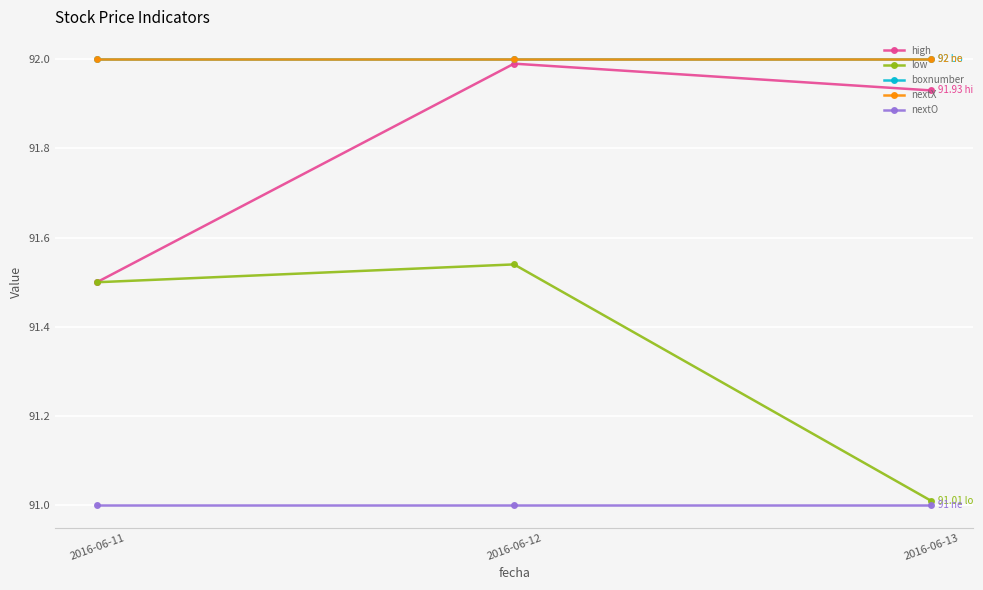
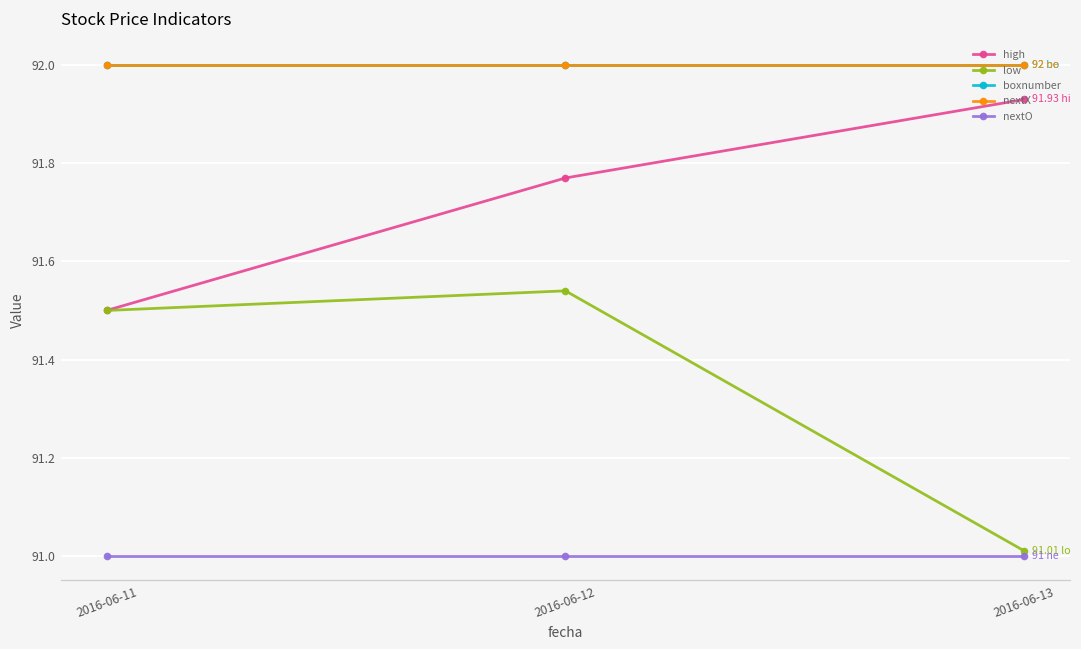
high, 2016-06-12: 91.99 -> 91.77
